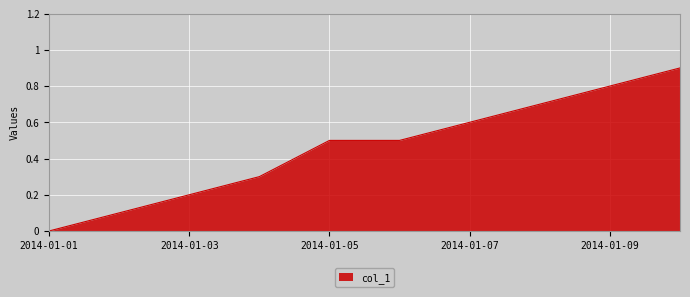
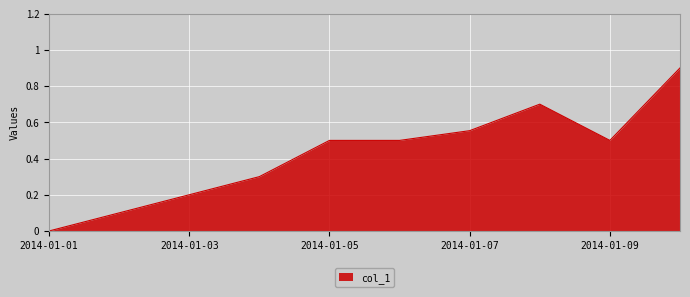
2014-01-07: 0.60 -> 0.55
2014-01-09: 0.8 -> 0.5
